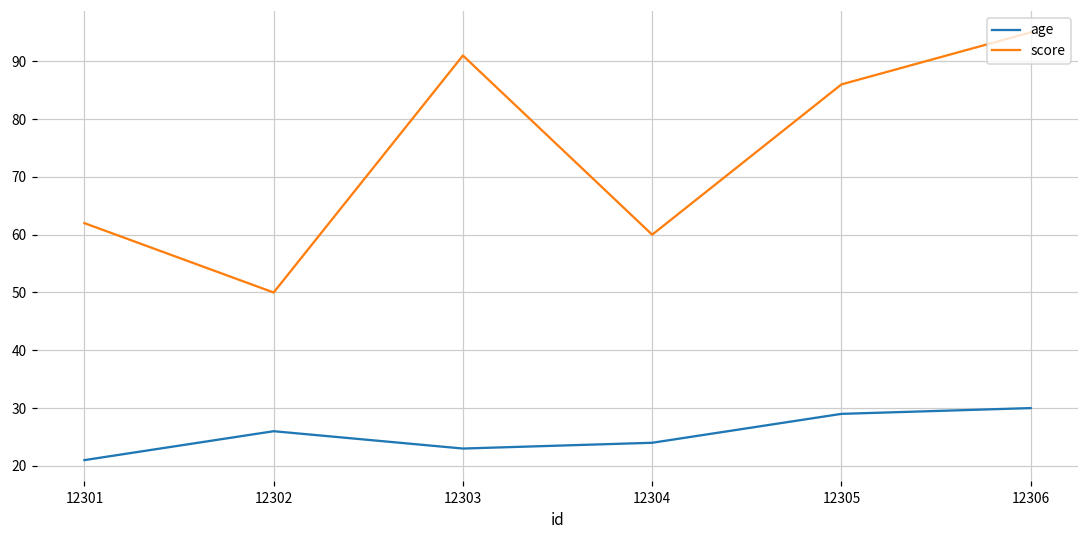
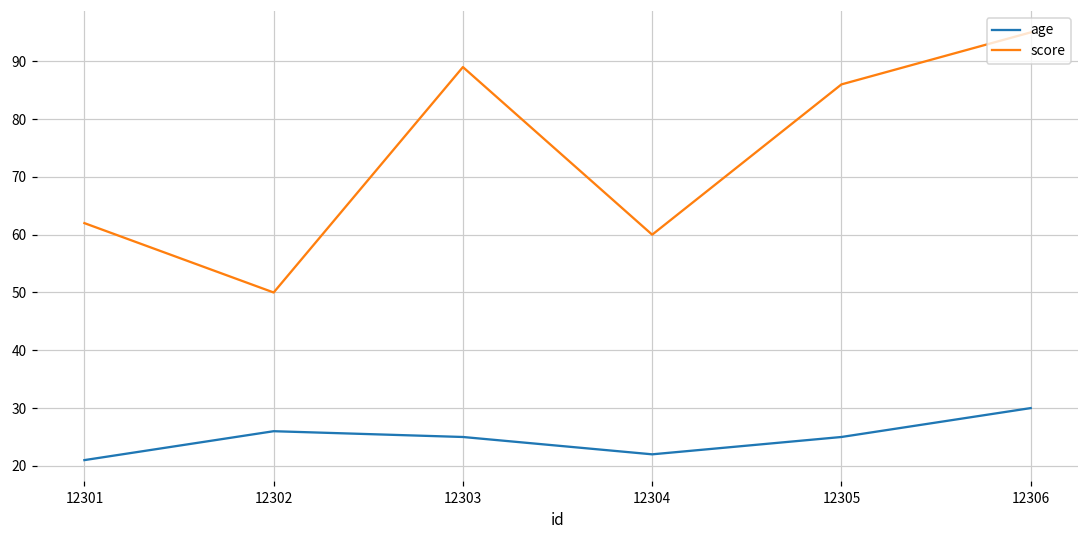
age, 12303: 23 -> 25
score, 12303: 91 -> 89
age, 12304: 24 -> 22
age, 12305: 29 -> 25
